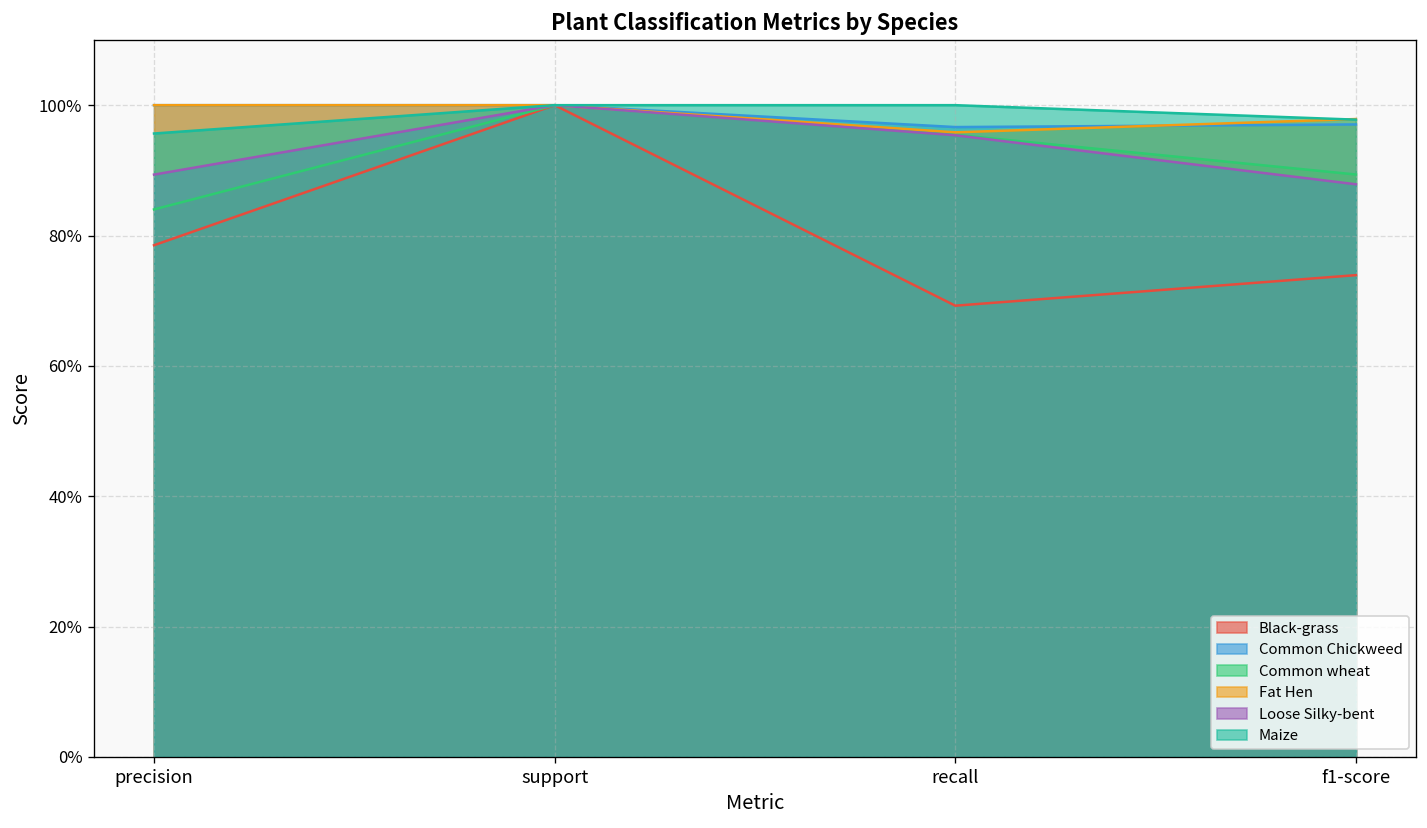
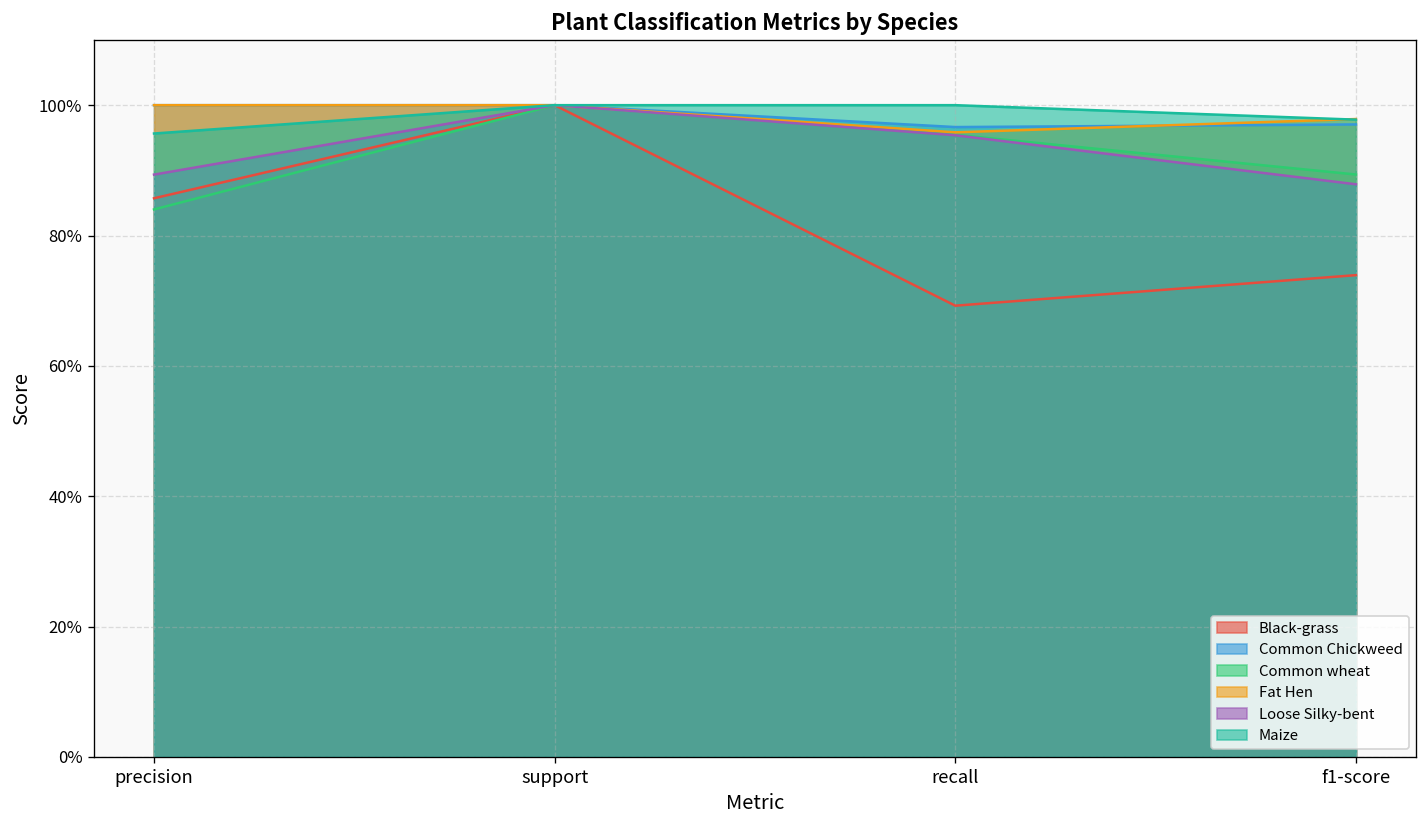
Black-grass, precision: 79% -> 86%
